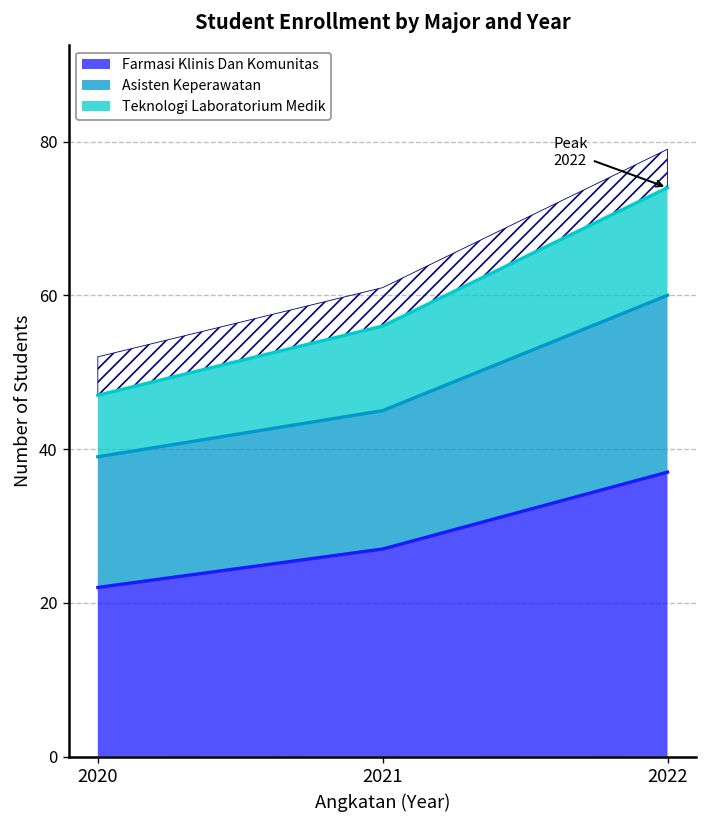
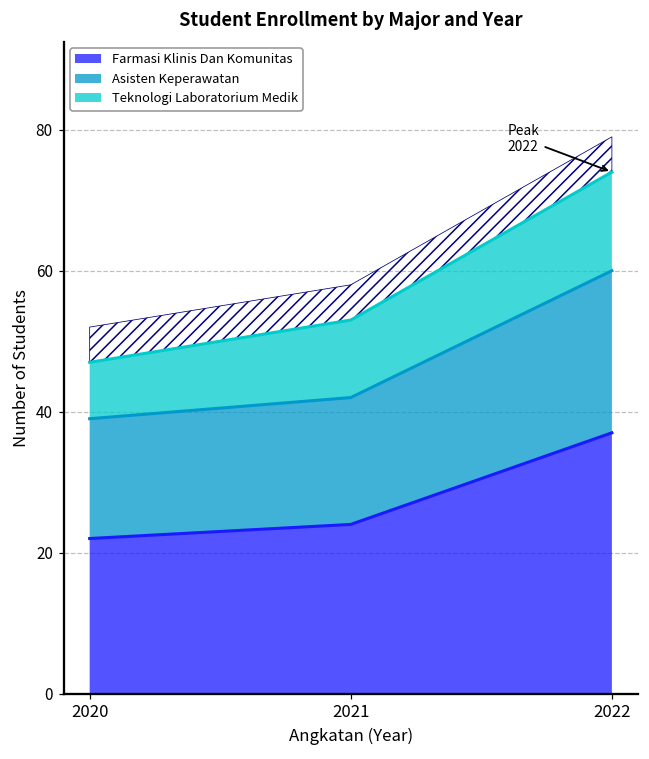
Farmasi Klinis Dan Komunitas, 2021: 27 -> 24
